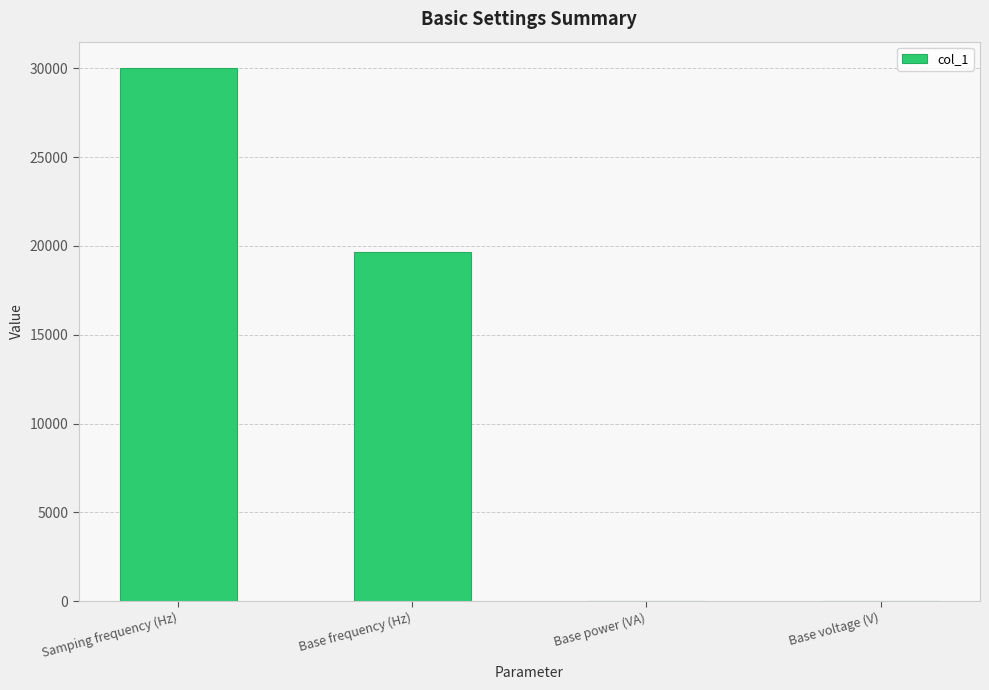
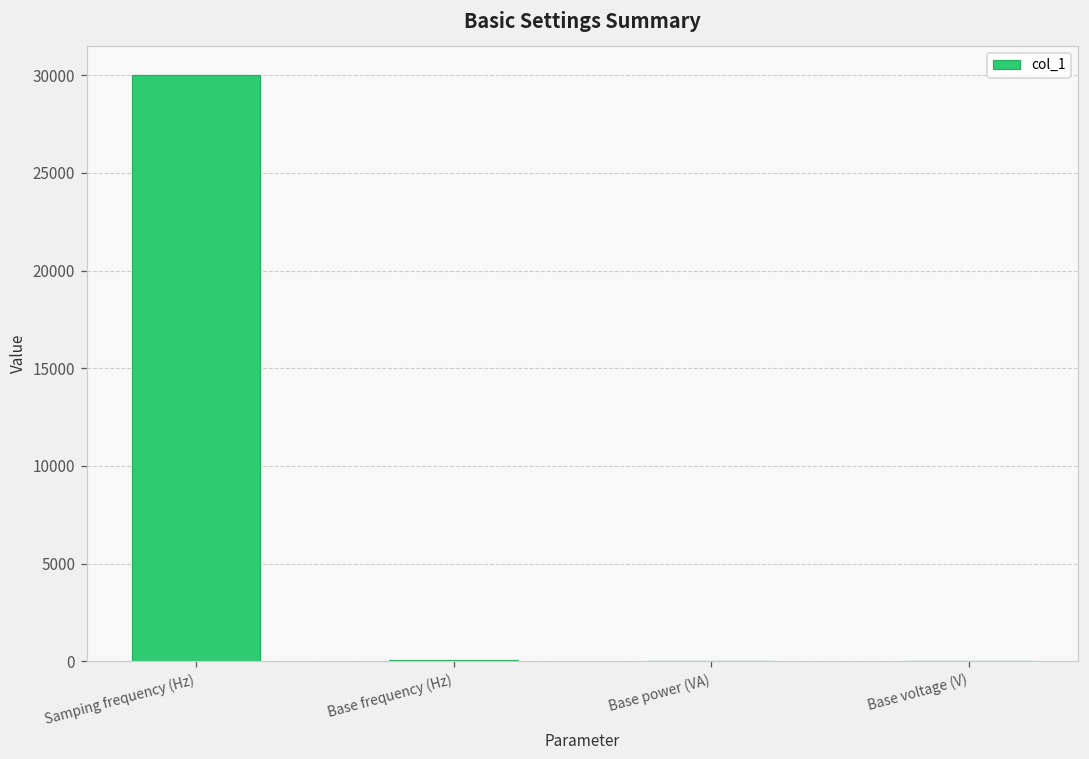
Base frequency (Hz): 19600 -> 100
